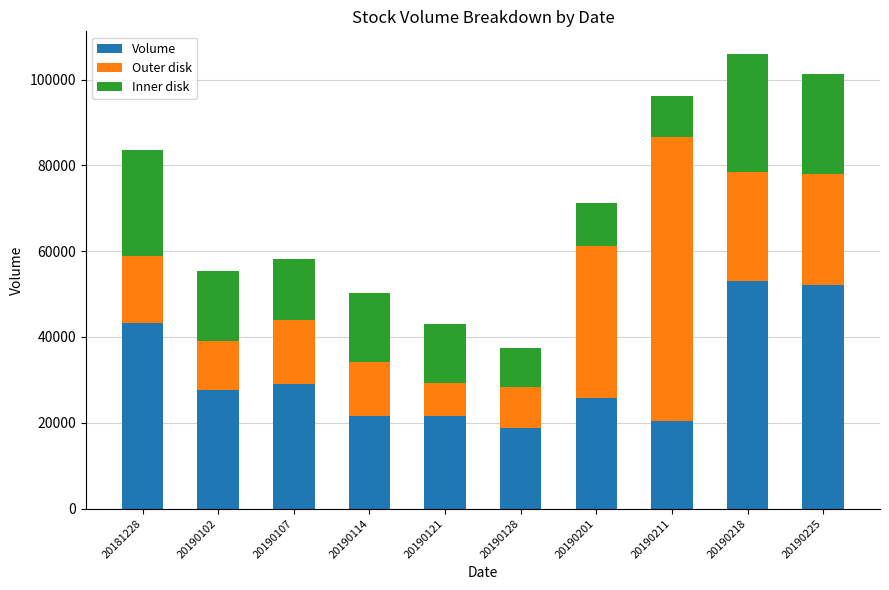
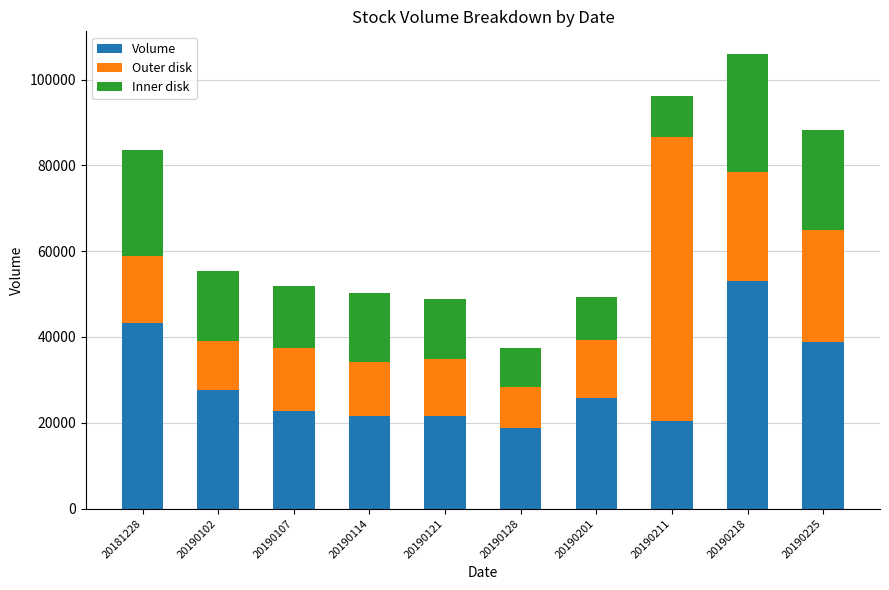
Volume, 20190107: 29000 -> 23000
Outer disk, 20190121: 8000 -> 13000
Outer disk, 20190201: 35000 -> 14000
Volume, 20190225: 52000 -> 39000
